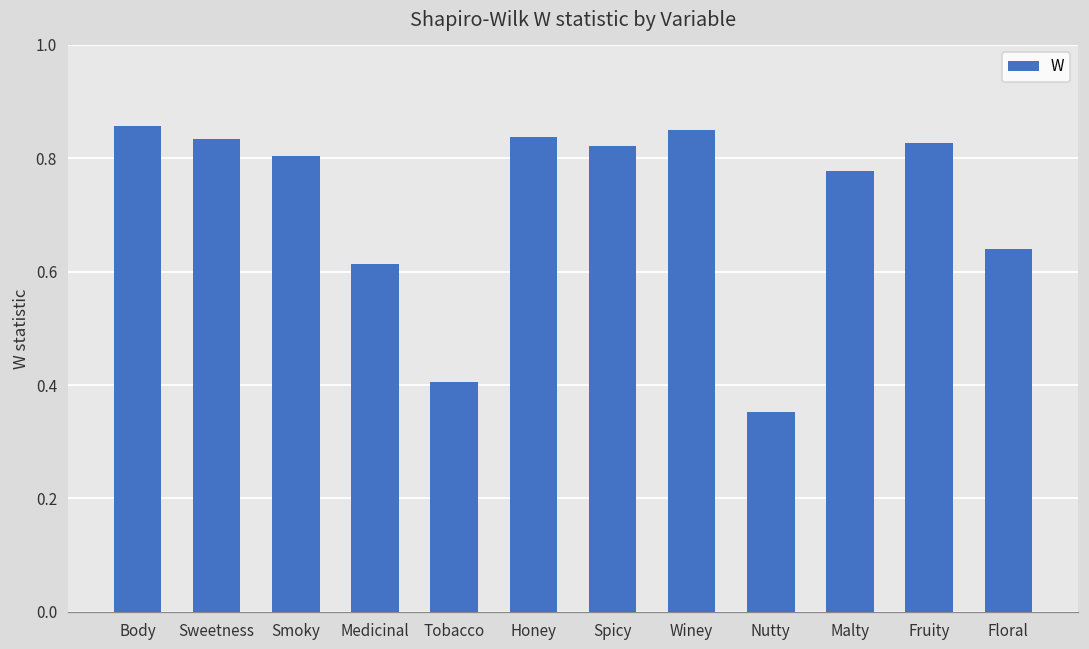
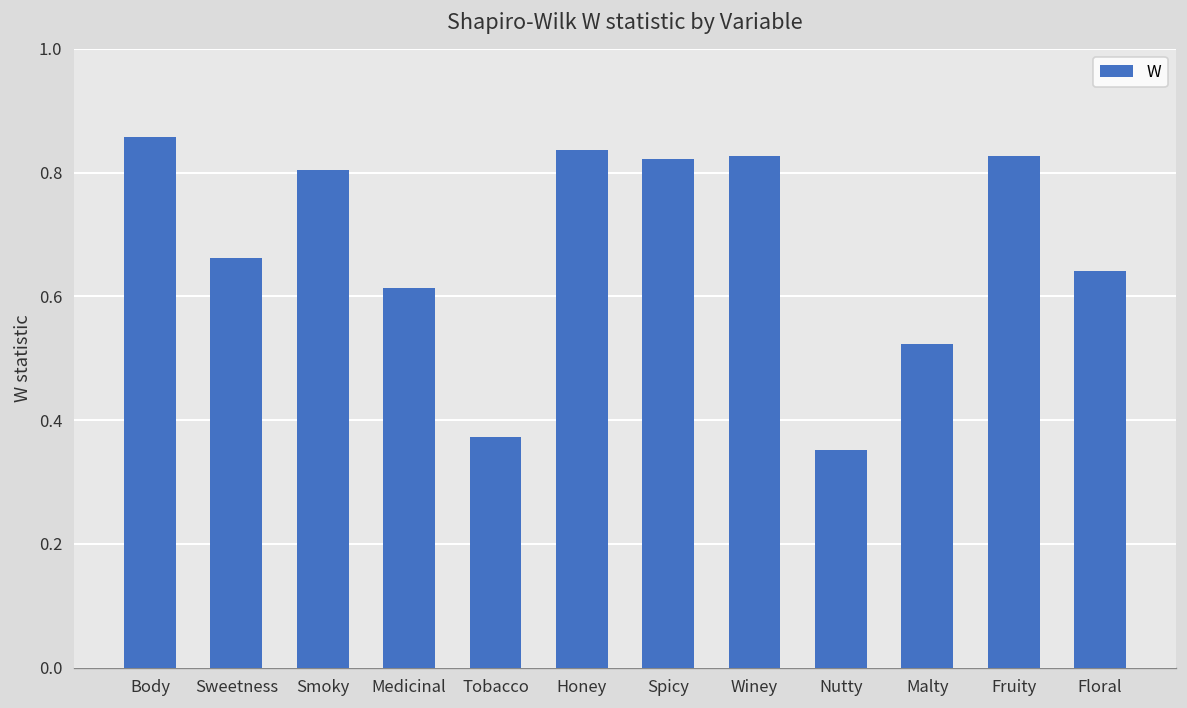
Sweetness: 0.83 -> 0.66
Tobacco: 0.41 -> 0.37
Winey: 0.85 -> 0.83
Malty: 0.78 -> 0.52
